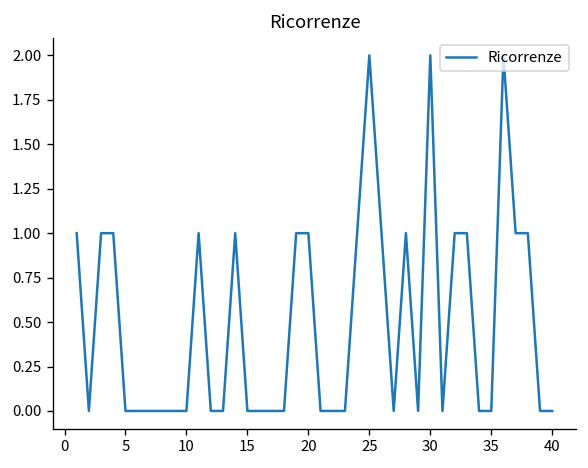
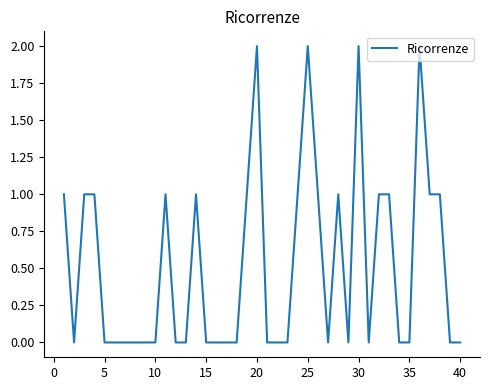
20: 1 -> 2
